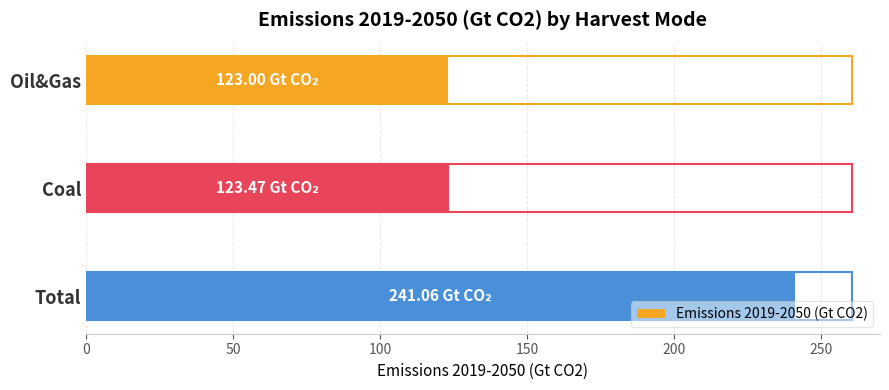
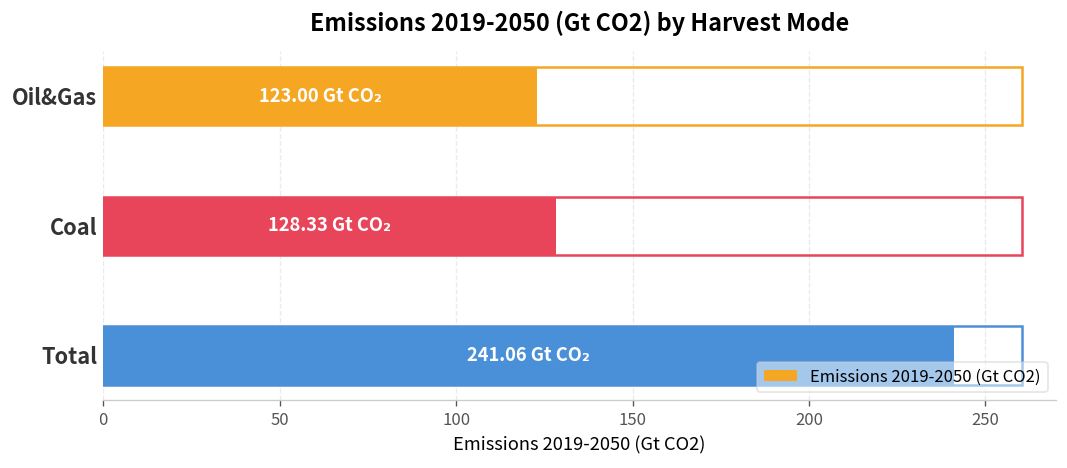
Coal: 123.47 -> 128.33
